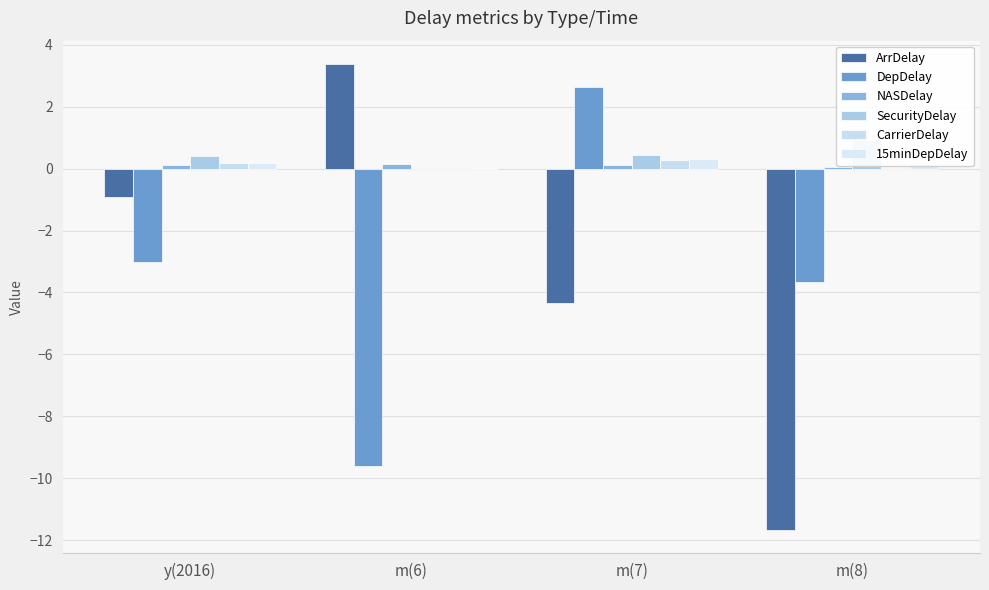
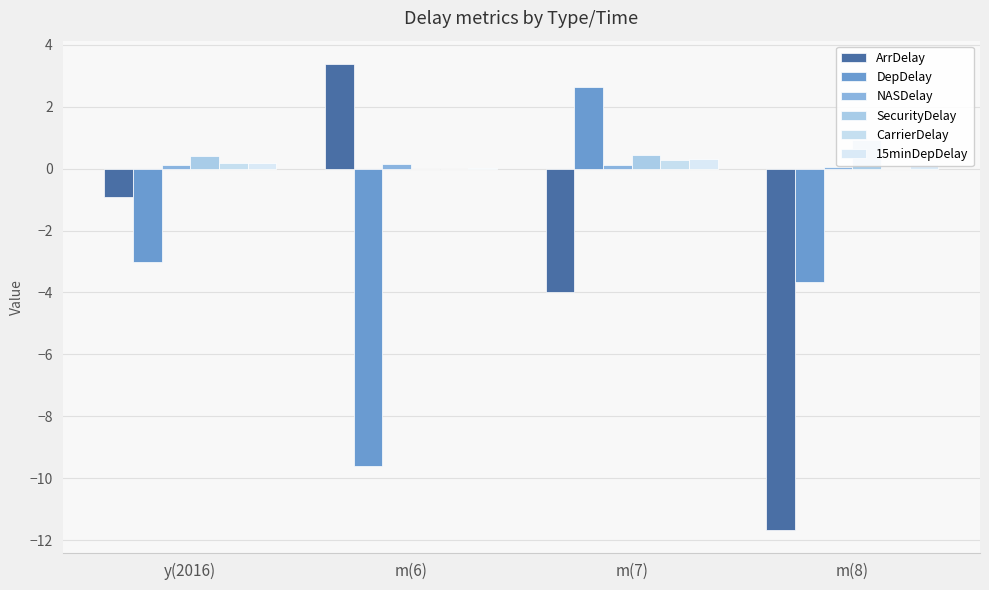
ArrDelay, m(7): -4.4 -> -4.0
